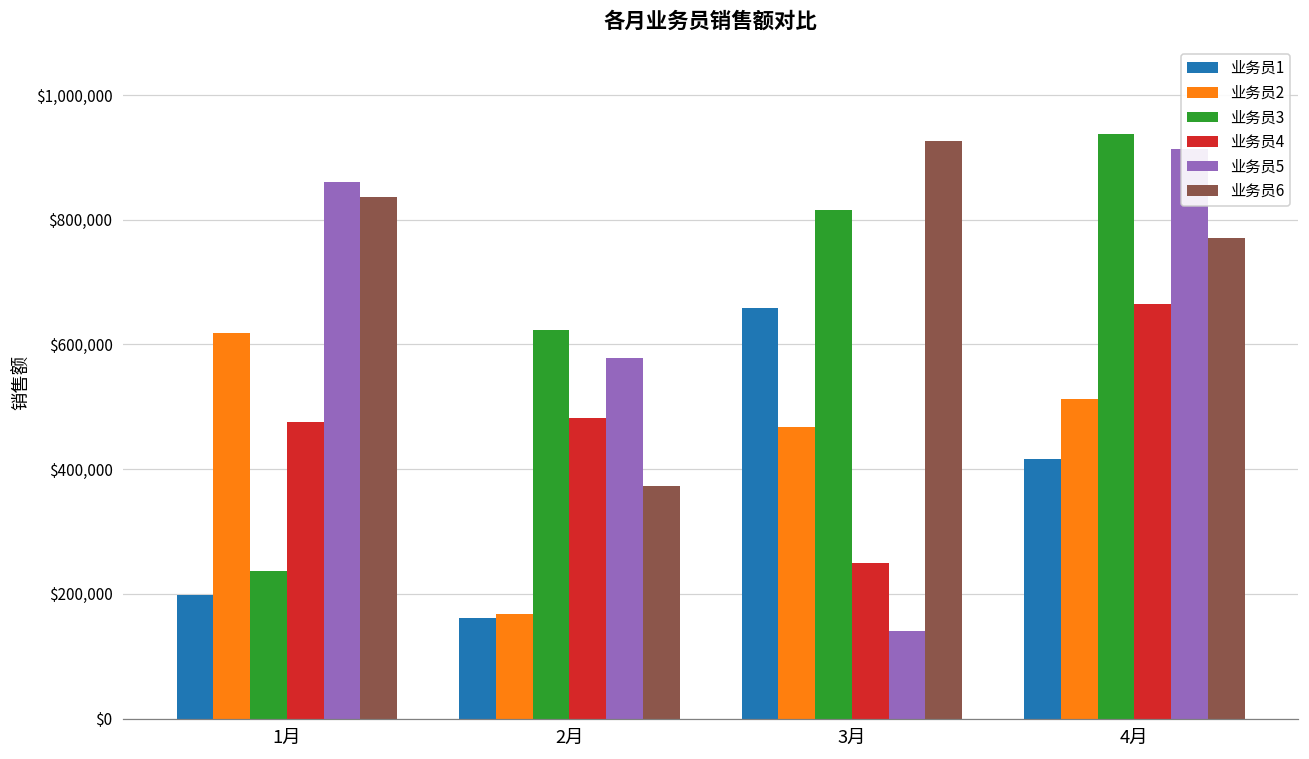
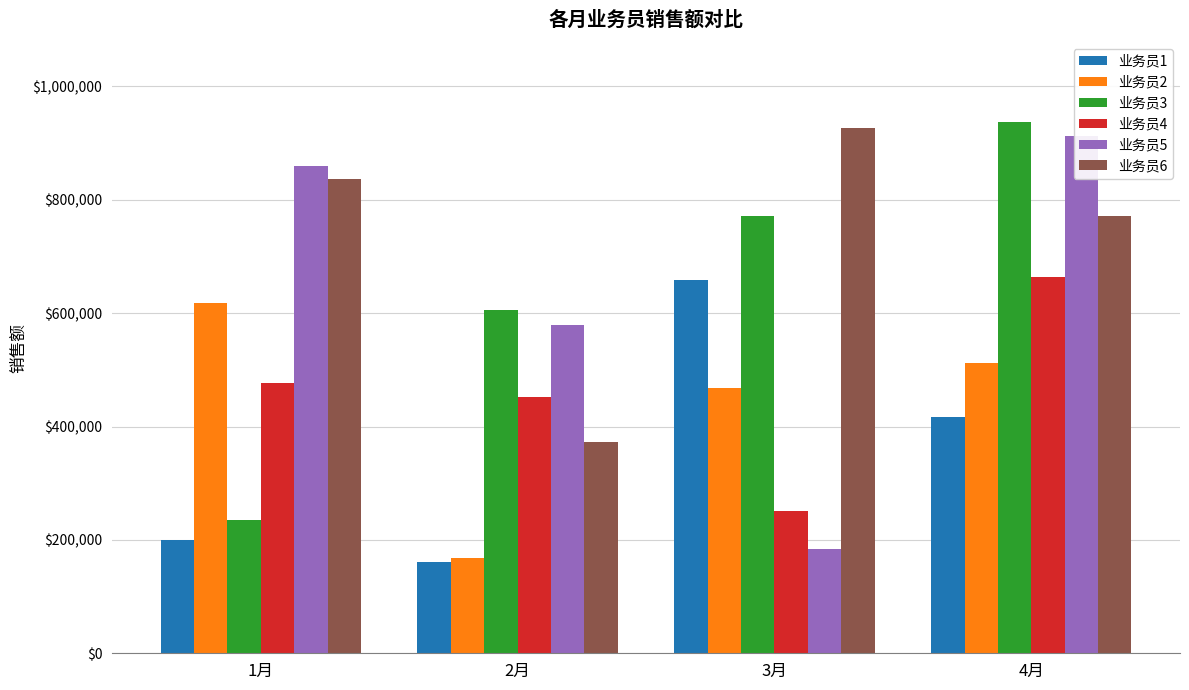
业务员3, 2月: $620,000 -> $610,000
业务员4, 2月: $480,000 -> $450,000
业务员3, 3月: $820,000 -> $770,000
业务员5, 3月: $140,000 -> $180,000
